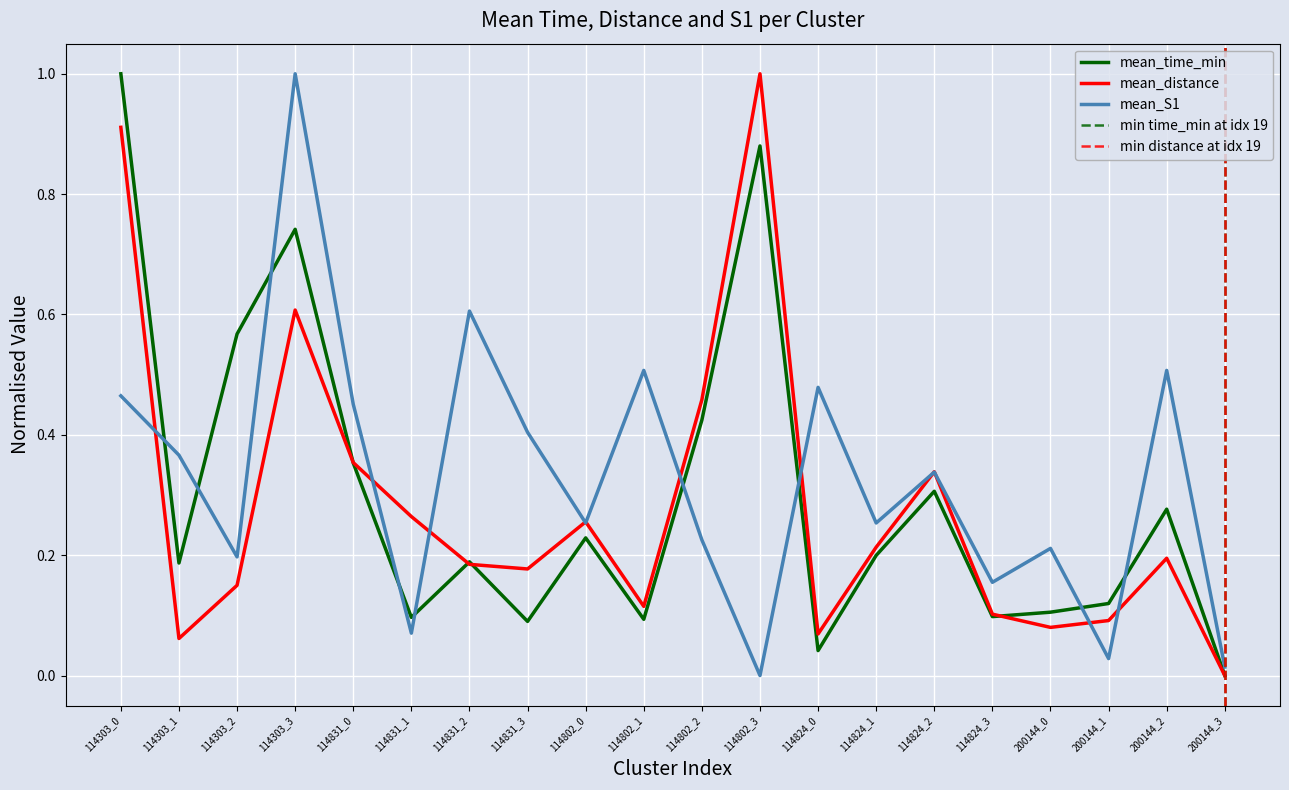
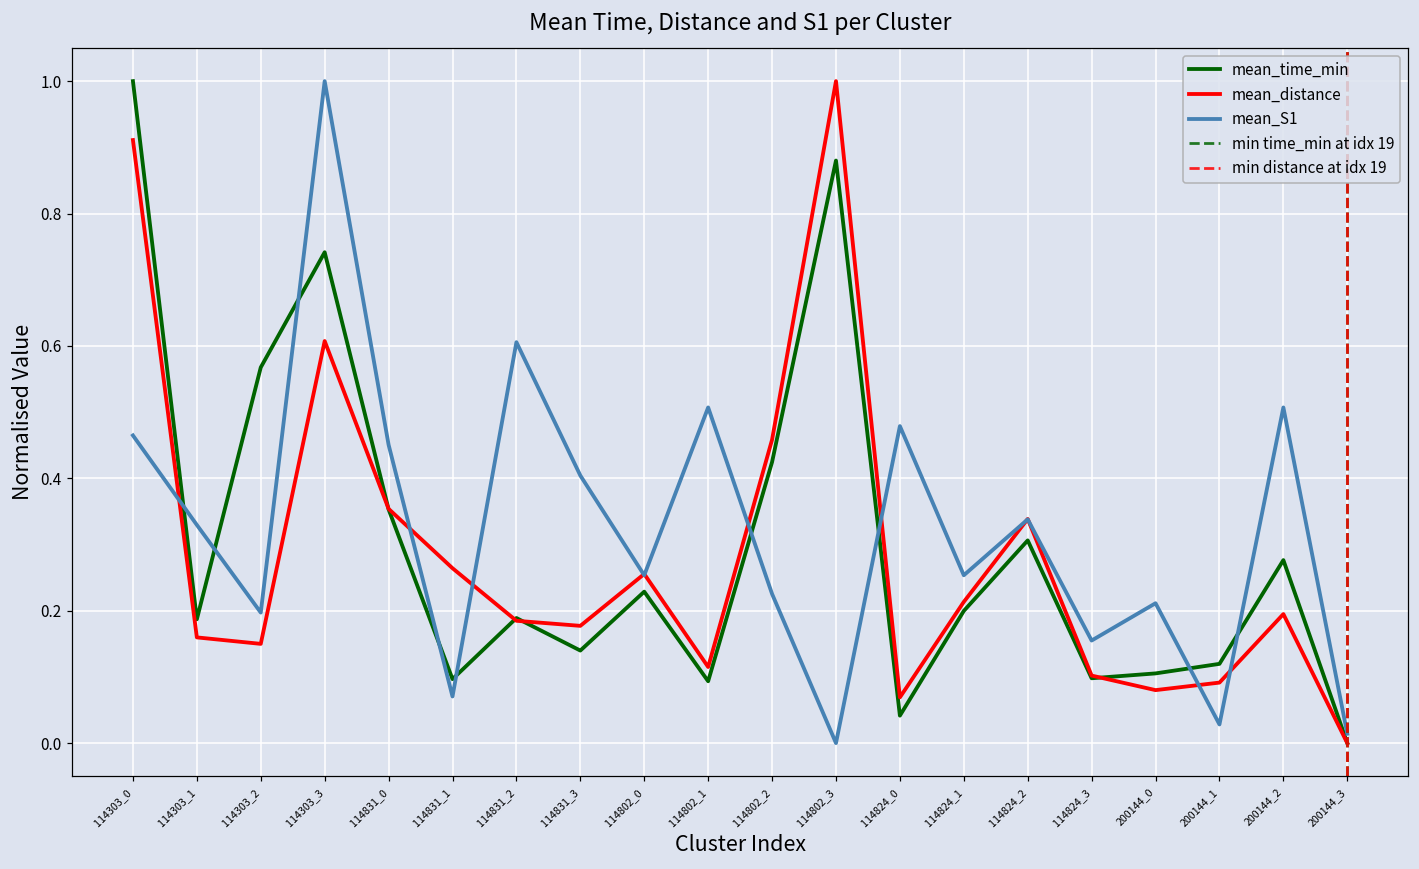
mean_distance, 114303_1: 0.06 -> 0.16
mean_S1, 114303_1: 0.37 -> 0.33
mean_time_min, 114831_3: 0.09 -> 0.14
